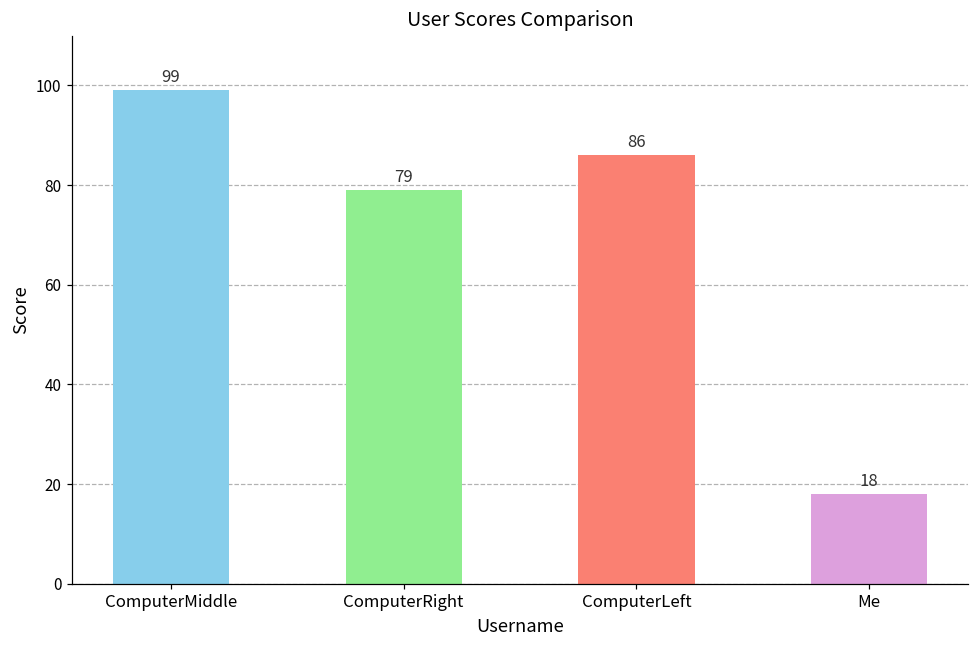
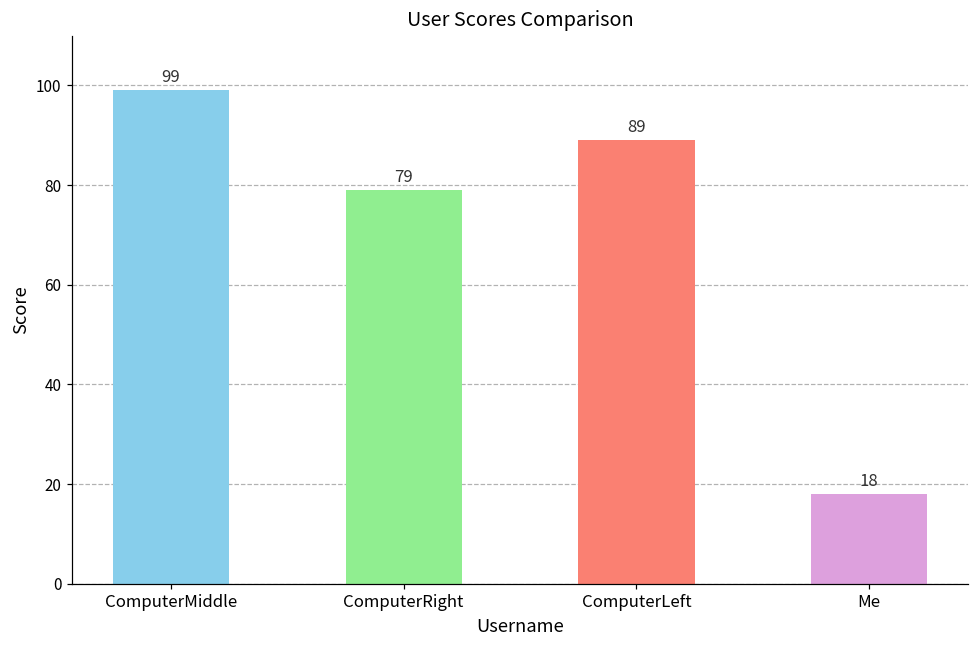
ComputerLeft: 86 -> 89
